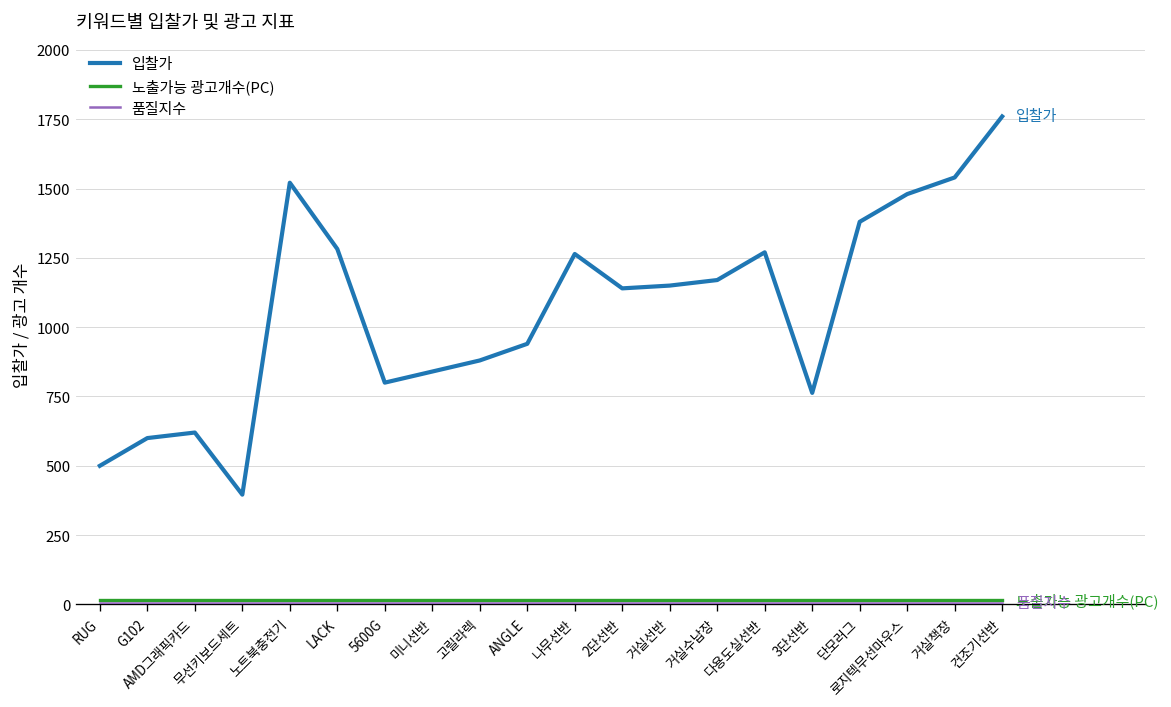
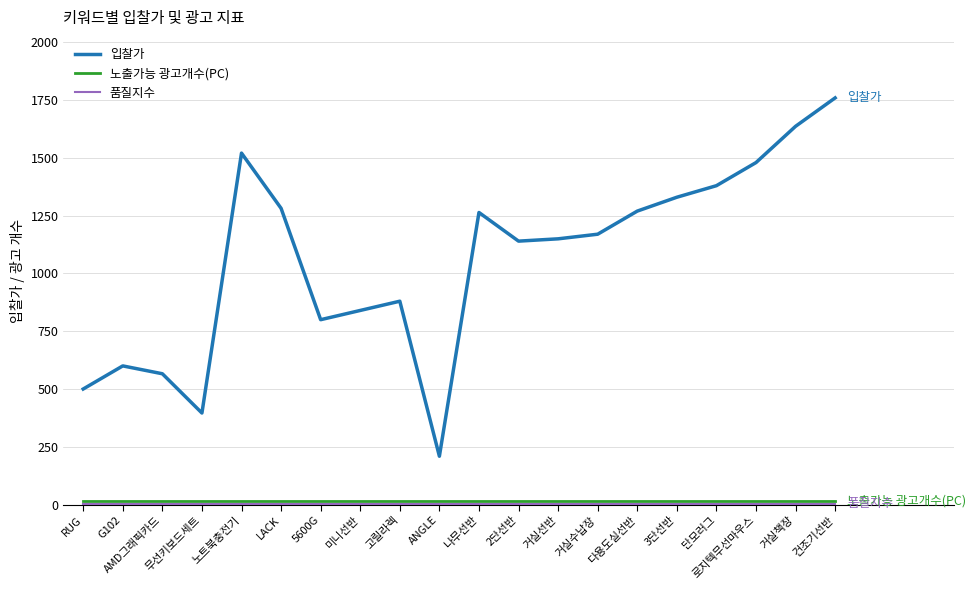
입찰가, AMD그래픽카드: 620 -> 570
입찰가, ANGLE: 940 -> 210
입찰가, 3단선반: 760 -> 1330
입찰가, 거실책장: 1540 -> 1640
